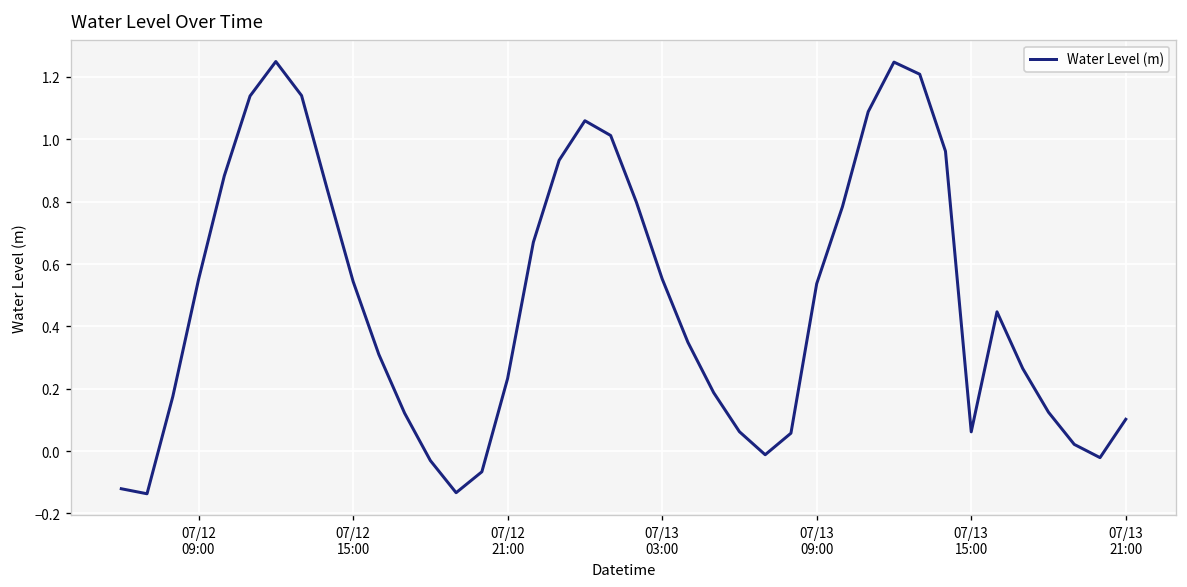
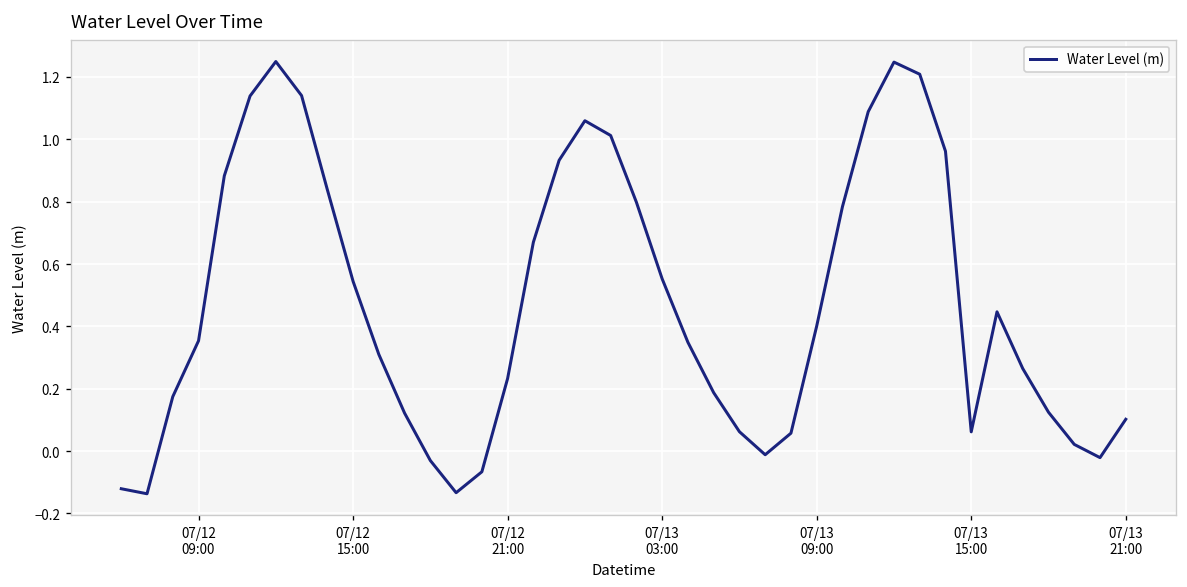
07/12 09:00: 0.55 -> 0.35
07/13 09:00: 0.54 -> 0.40
